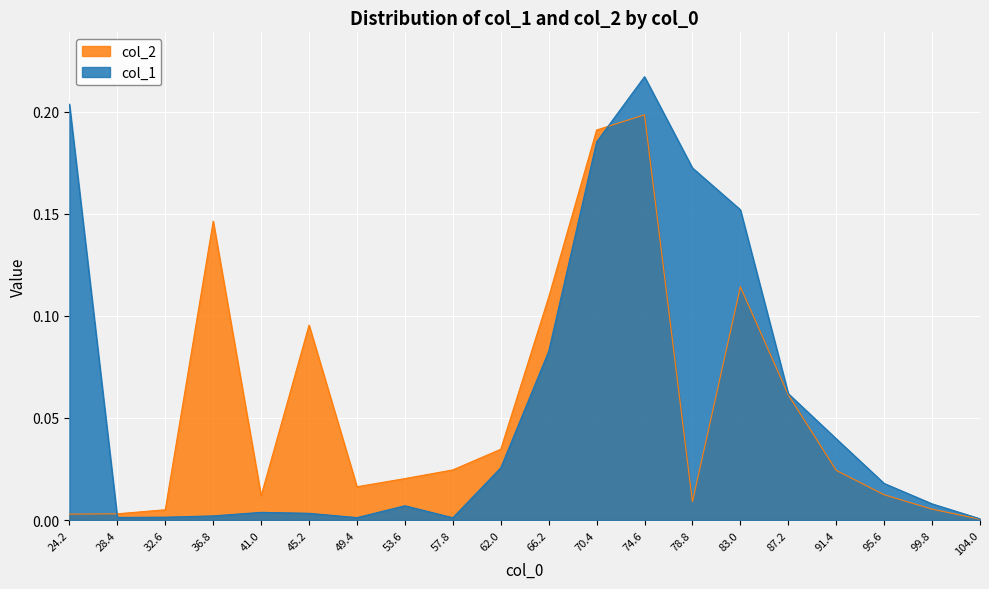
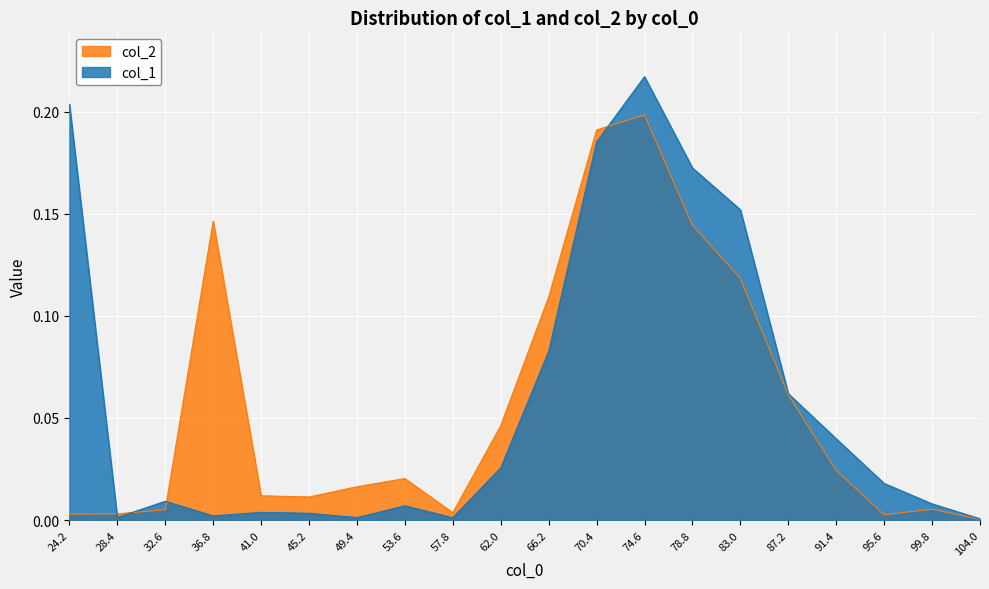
col_1, 32.6: 0.001 -> 0.009
col_2, 45.2: 0.096 -> 0.011
col_2, 57.8: 0.025 -> 0.004
col_2, 62.0: 0.035 -> 0.046
col_2, 78.8: 0.009 -> 0.145
col_2, 83.0: 0.114 -> 0.118
col_2, 95.6: 0.012 -> 0.003
